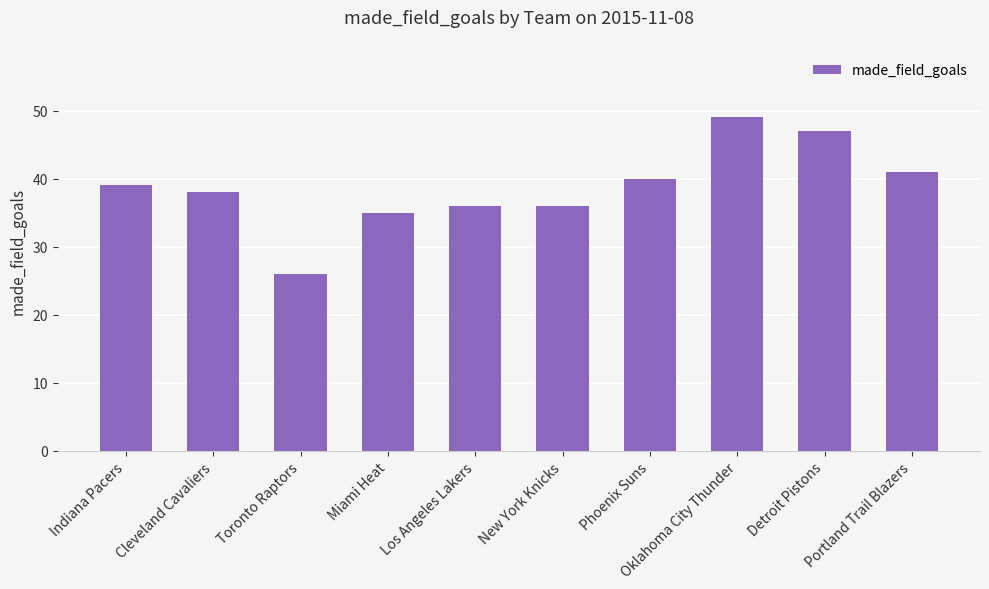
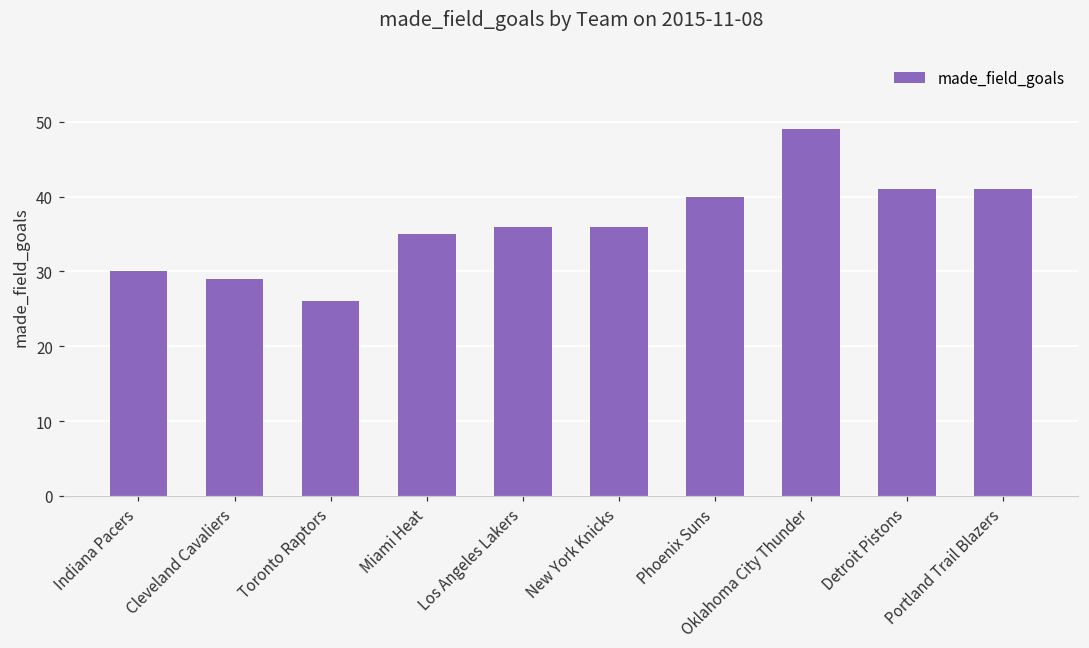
Indiana Pacers: 39 -> 30
Cleveland Cavaliers: 38 -> 29
Detroit Pistons: 47 -> 41
